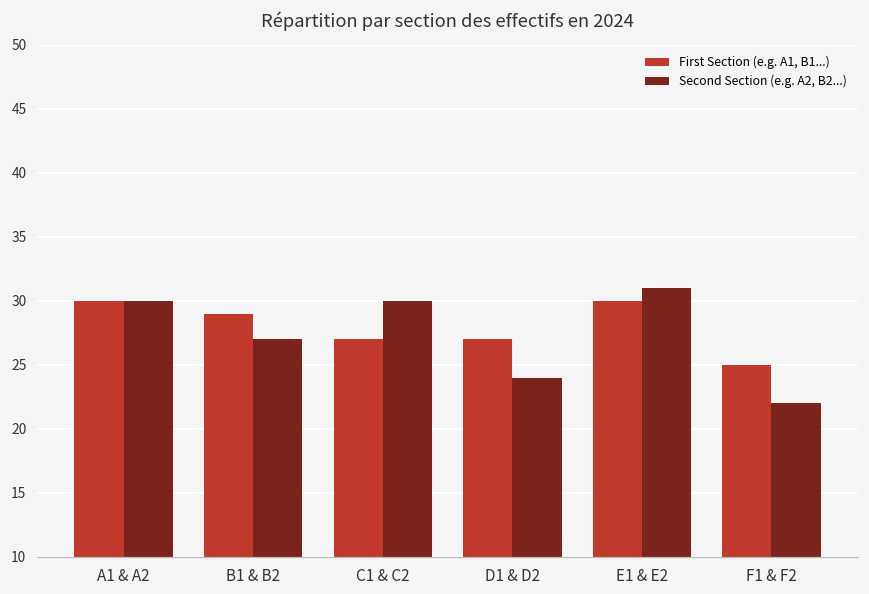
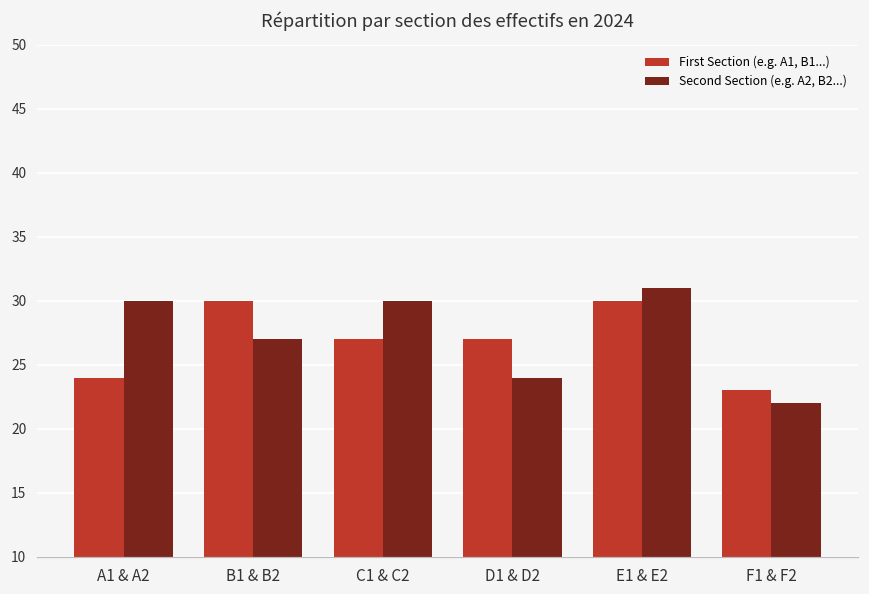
First Section (e.g. A1, B1...), A1 & A2: 30 -> 24
First Section (e.g. A1, B1...), B1 & B2: 29 -> 30
First Section (e.g. A1, B1...), F1 & F2: 25 -> 23
